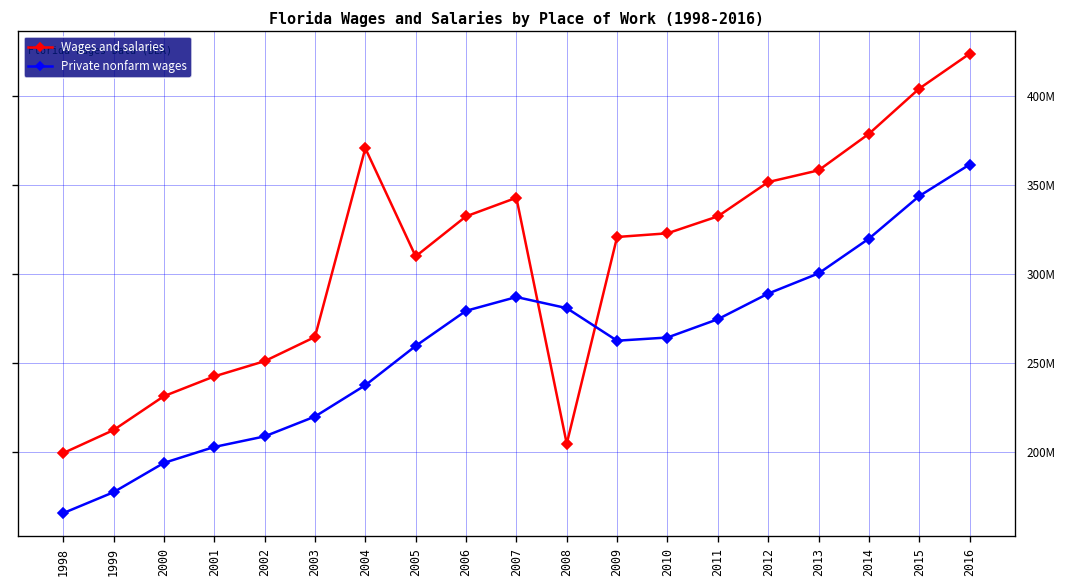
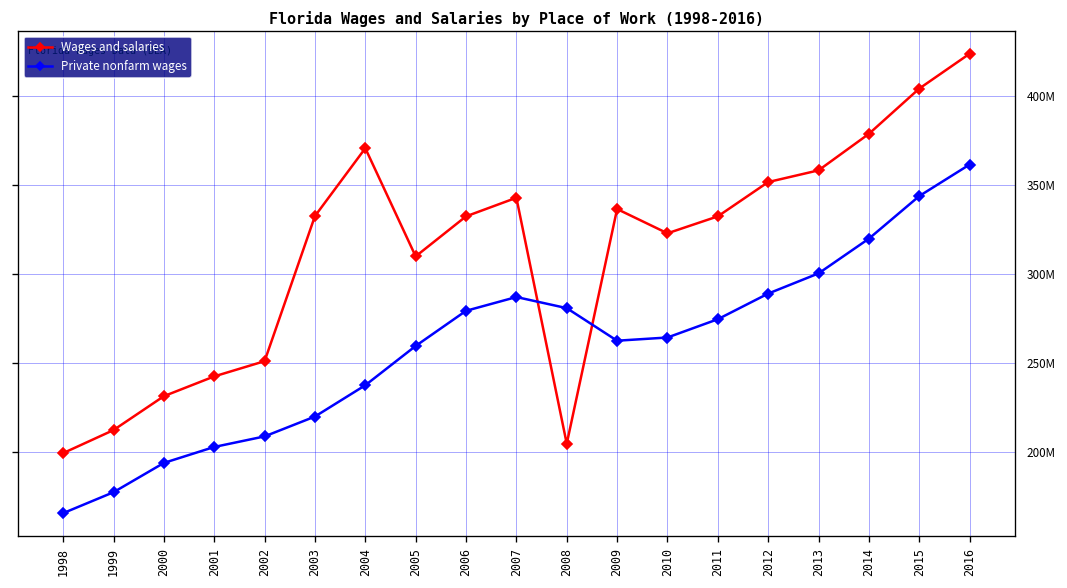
Wages and salaries, 2003: 265000000 -> 333000000
Wages and salaries, 2009: 321000000 -> 337000000
